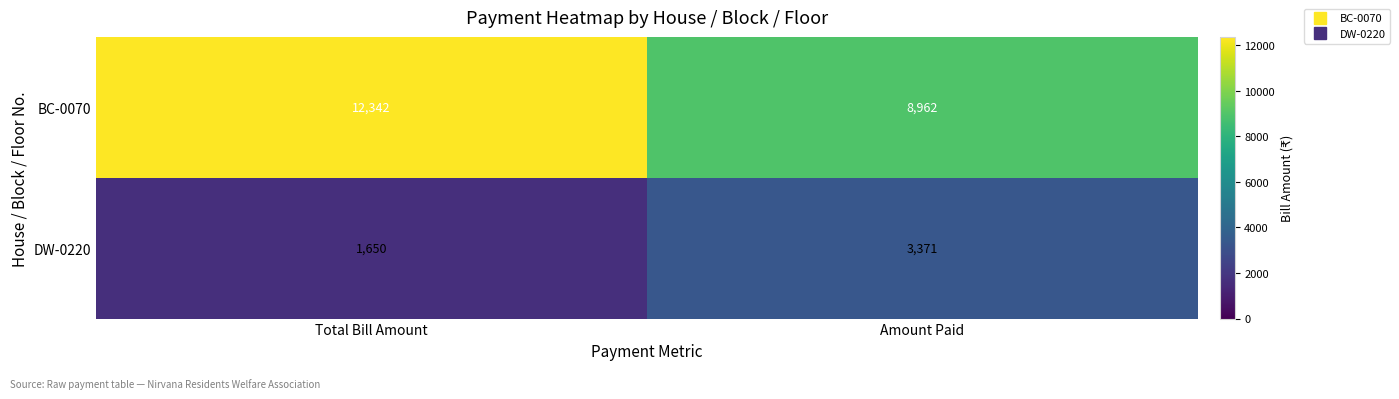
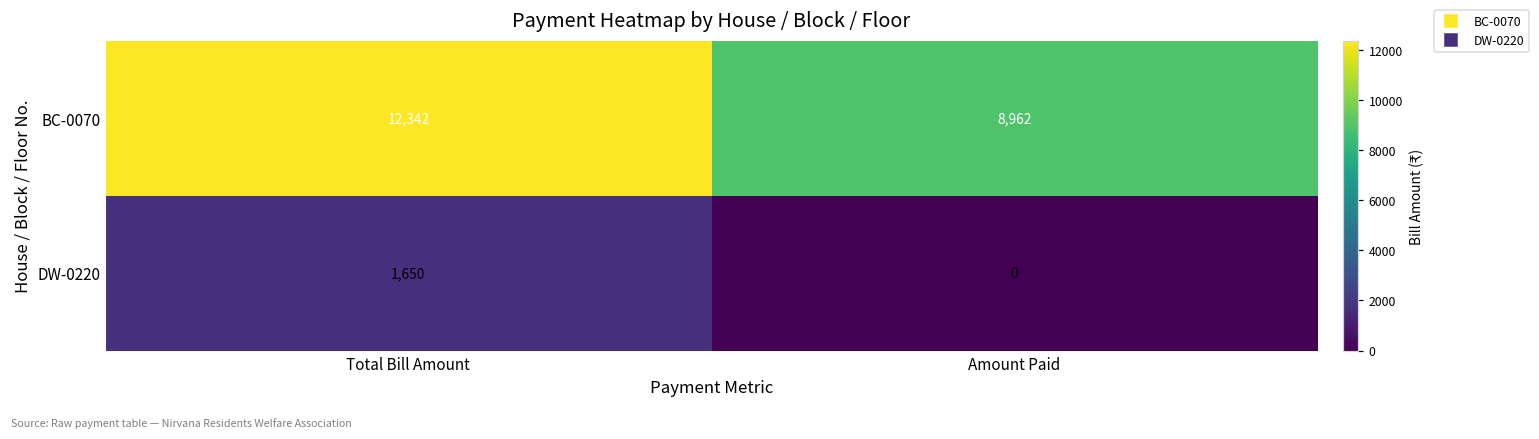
DW-0220, Amount Paid: 3,371 -> 0
